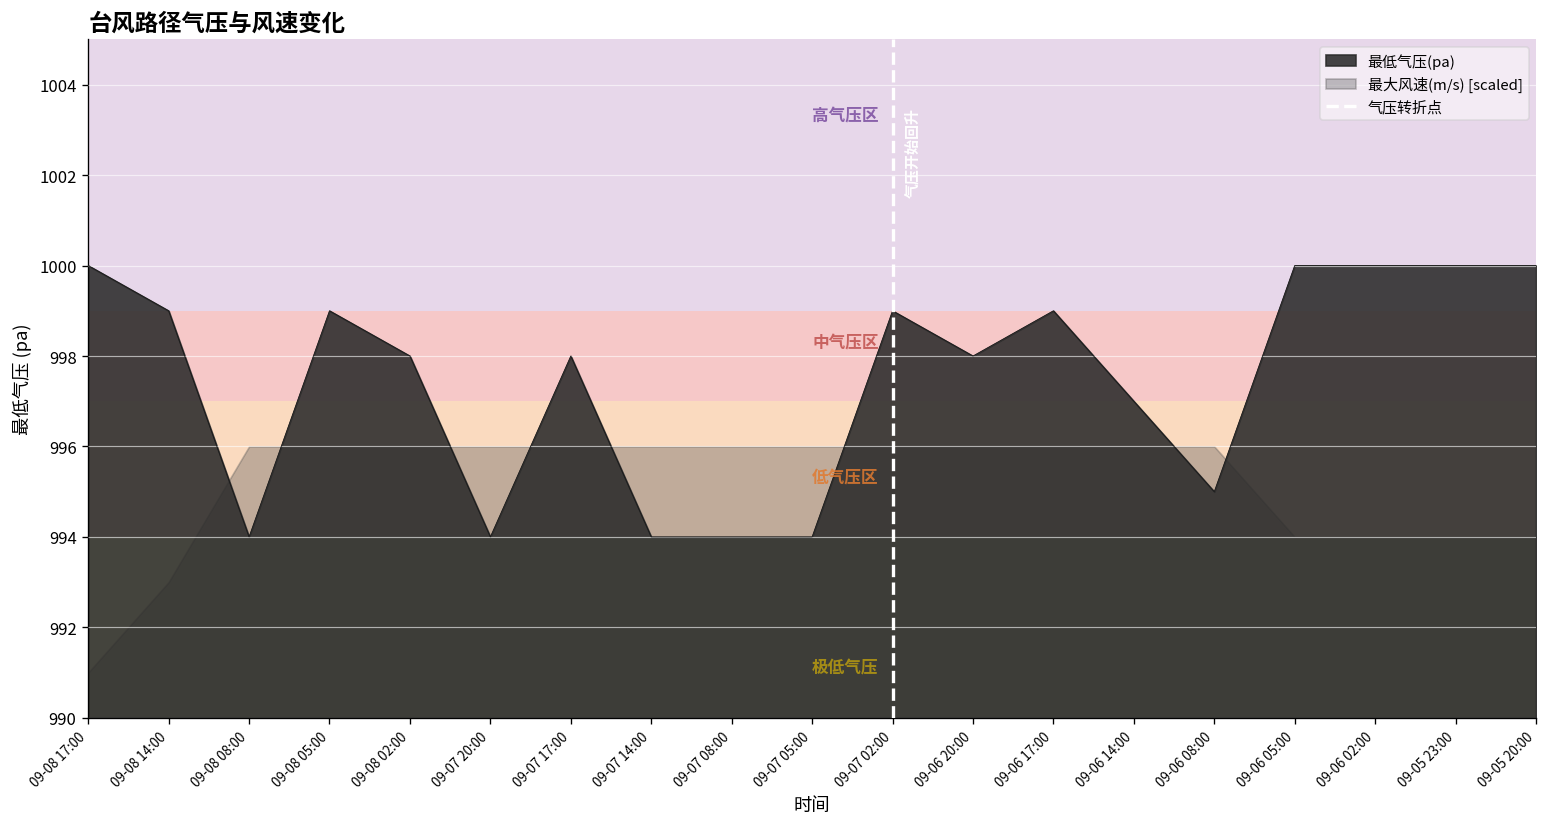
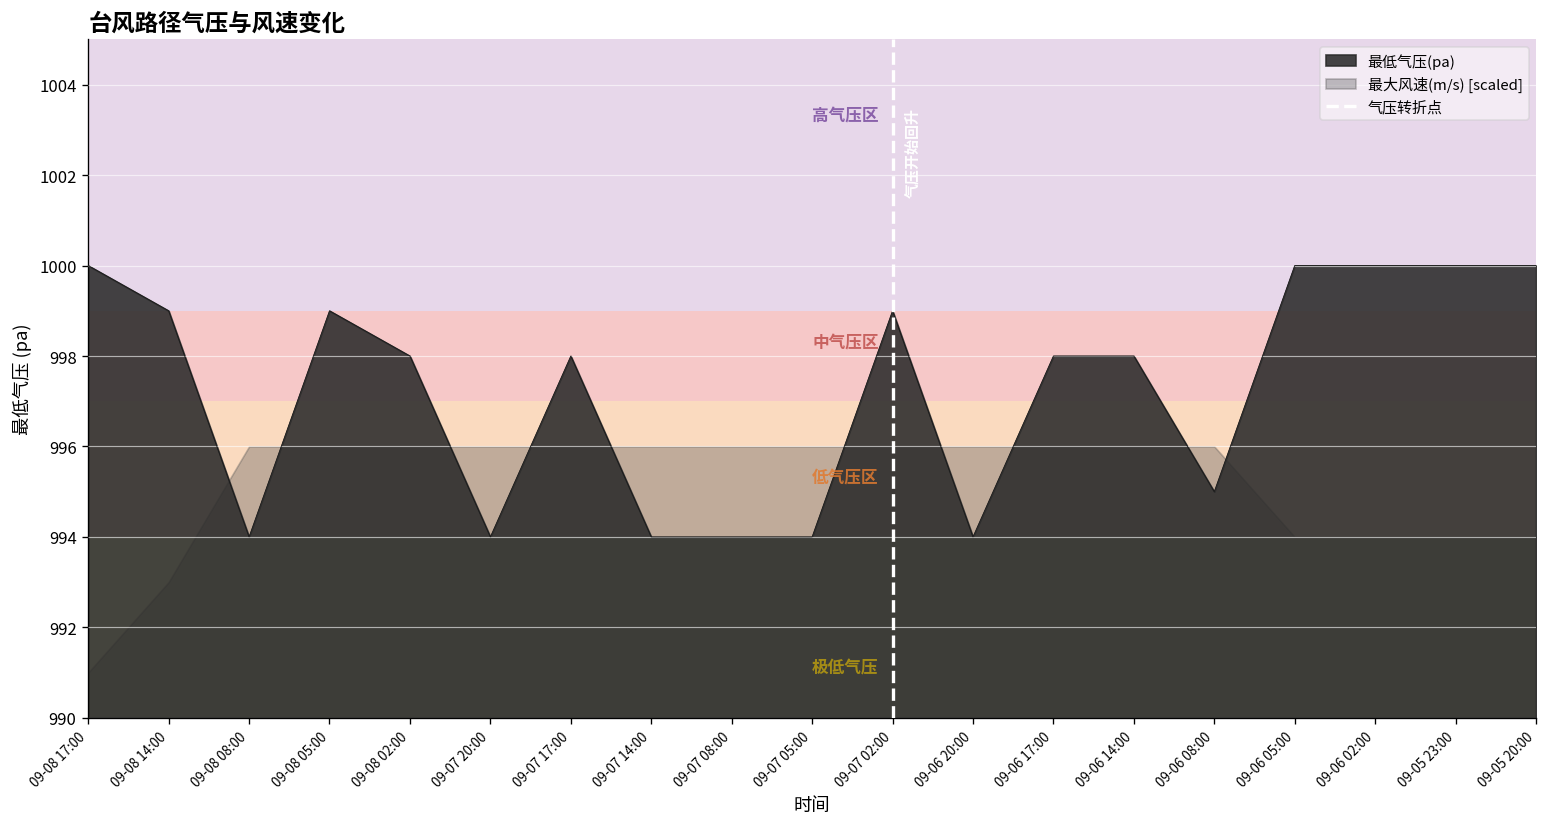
最低气压(pa), 09-06 20:00: 998 -> 994
最低气压(pa), 09-06 17:00: 999 -> 998
最低气压(pa), 09-06 14:00: 997 -> 998
